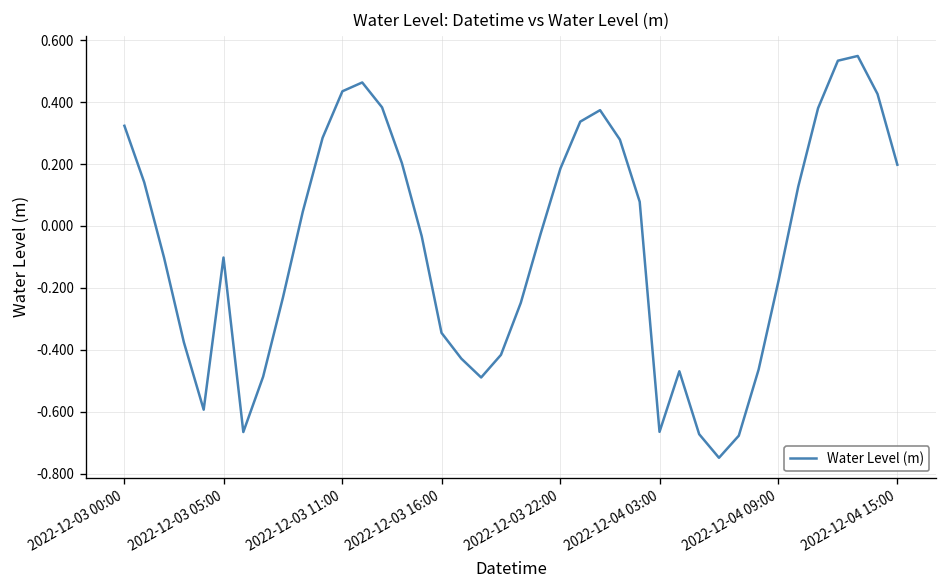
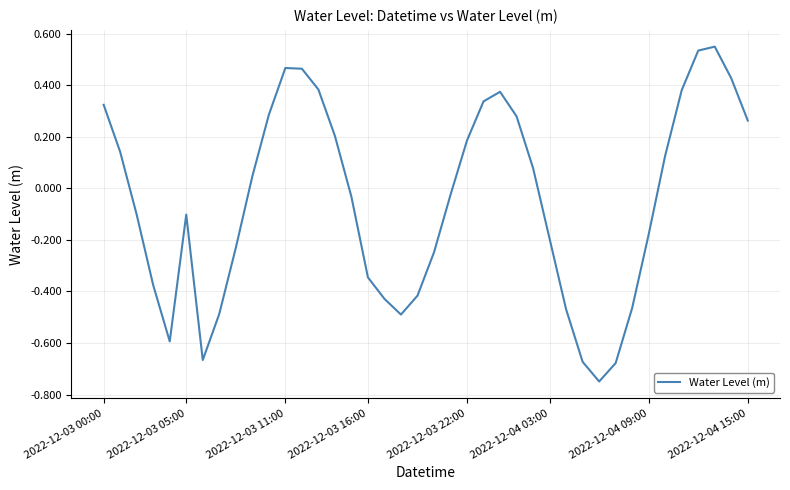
2022-12-03 11:00: 0.44 -> 0.47
2022-12-04 03:00: -0.67 -> -0.20
2022-12-04 15:00: 0.20 -> 0.26
